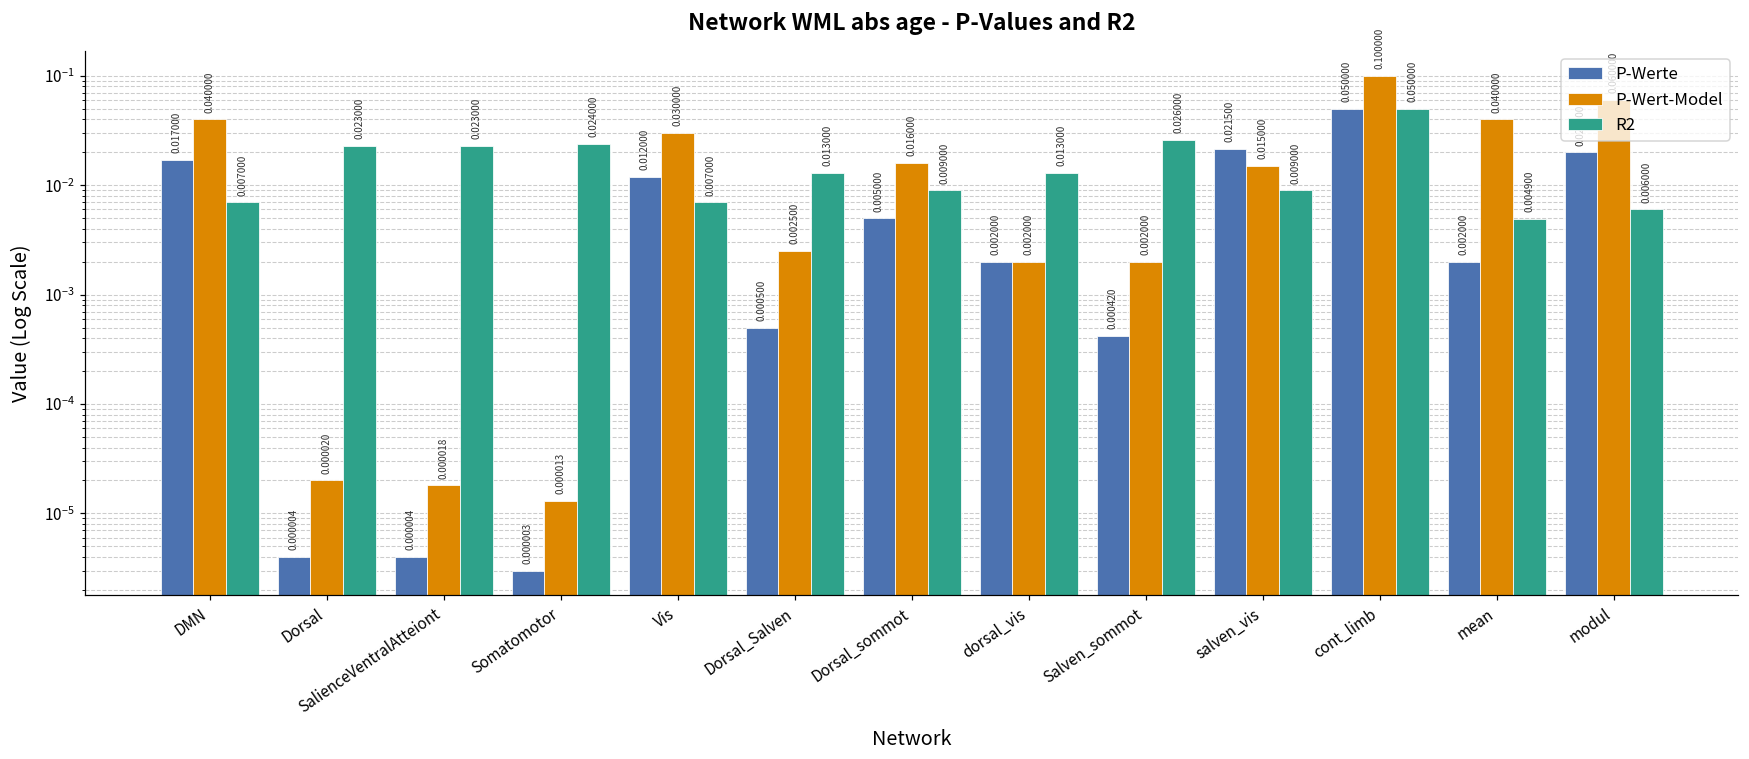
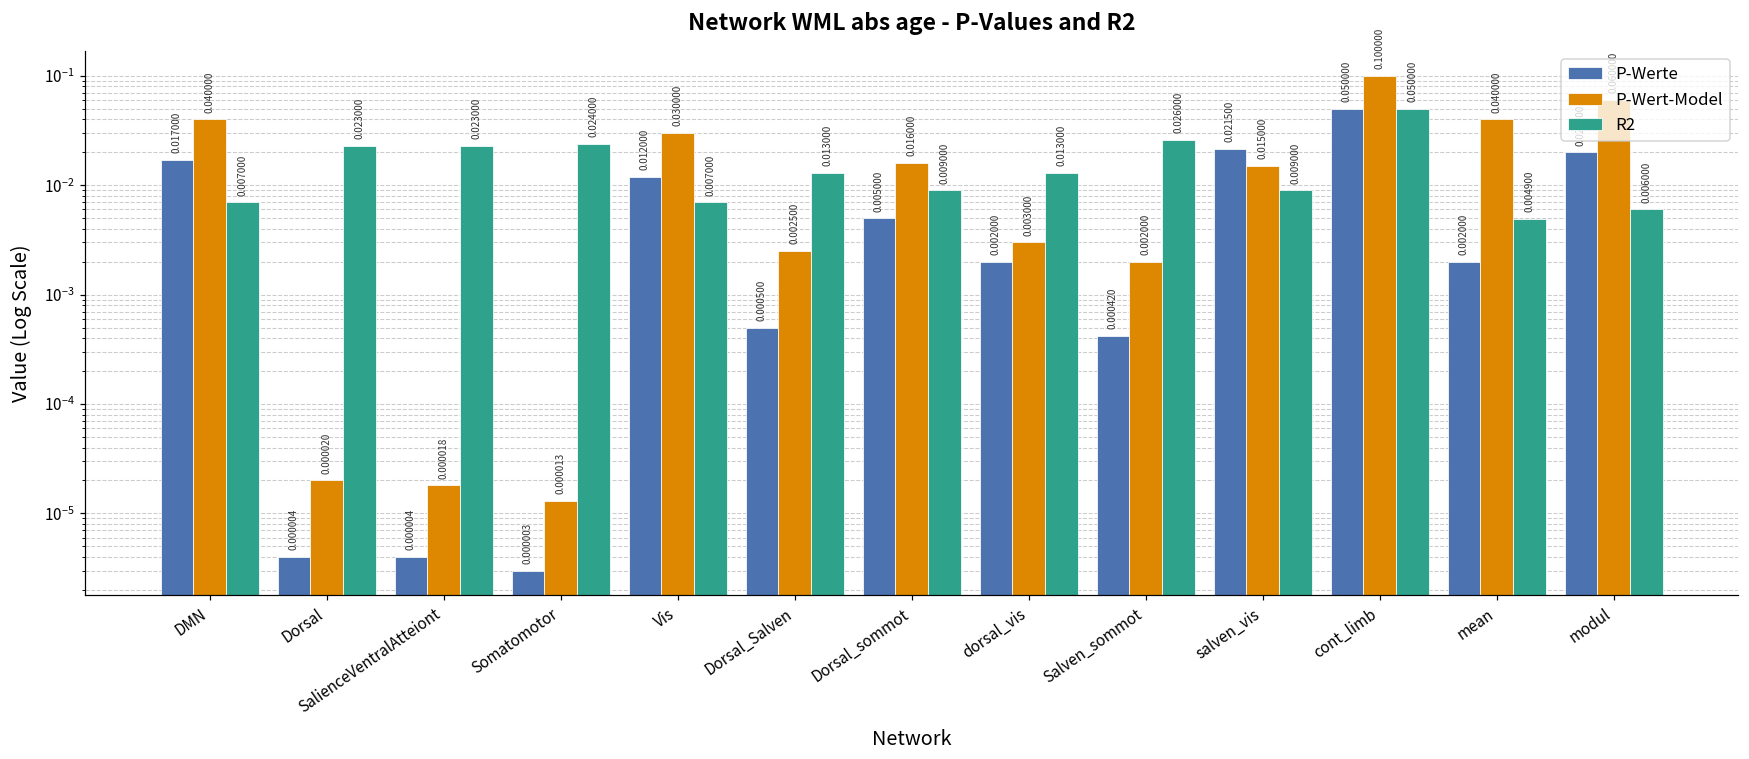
P-Wert-Model, dorsal_vis: 0.002000 -> 0.003000
